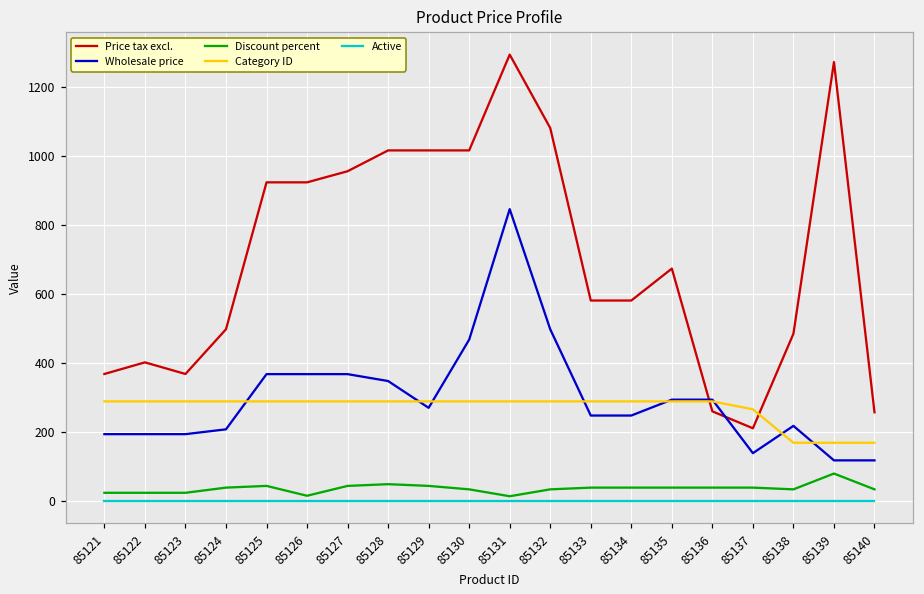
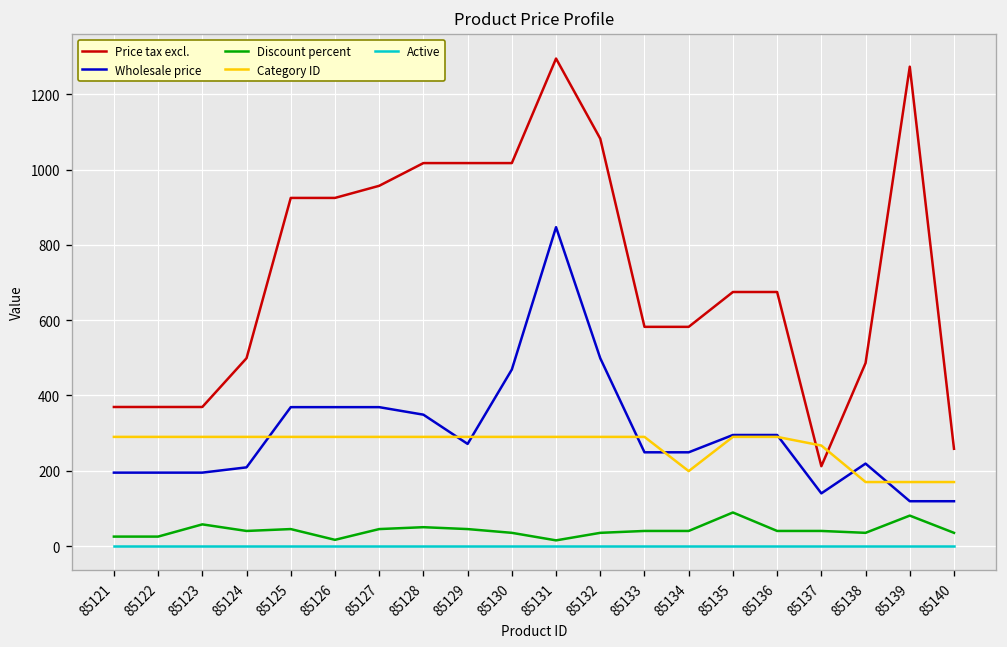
Price tax excl., 85122: 400 -> 370
Discount percent, 85123: 30 -> 60
Category ID, 85134: 290 -> 200
Discount percent, 85135: 40 -> 90
Price tax excl., 85136: 260 -> 680
